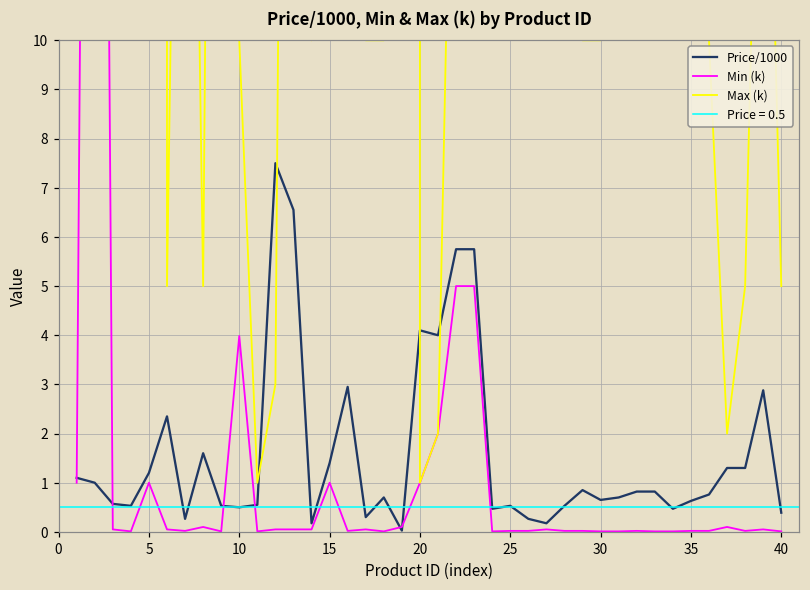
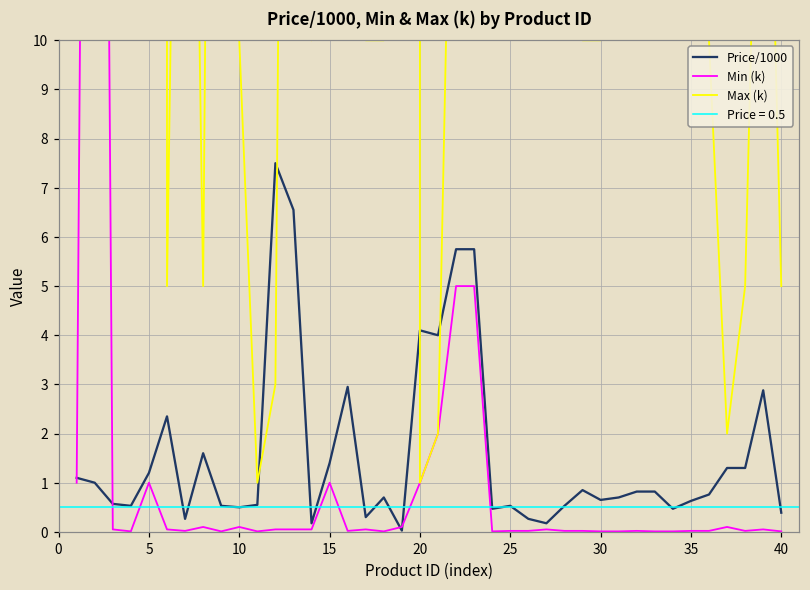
Min (k), 10: 4.0 -> 0.1
